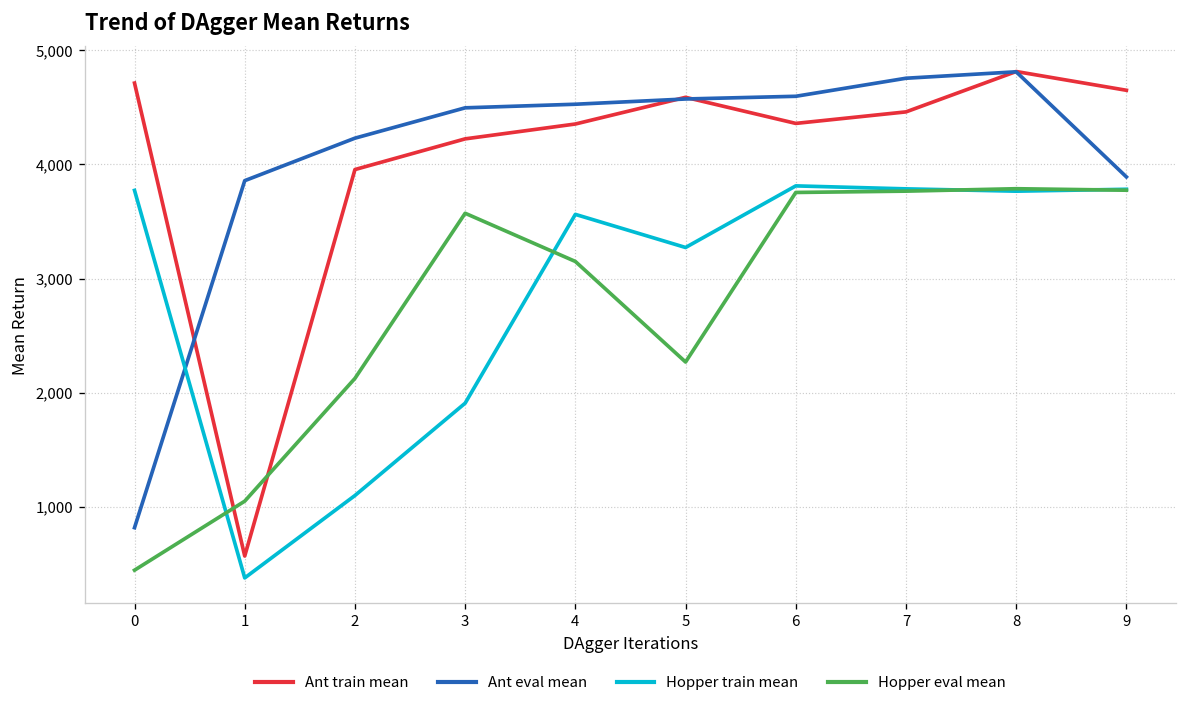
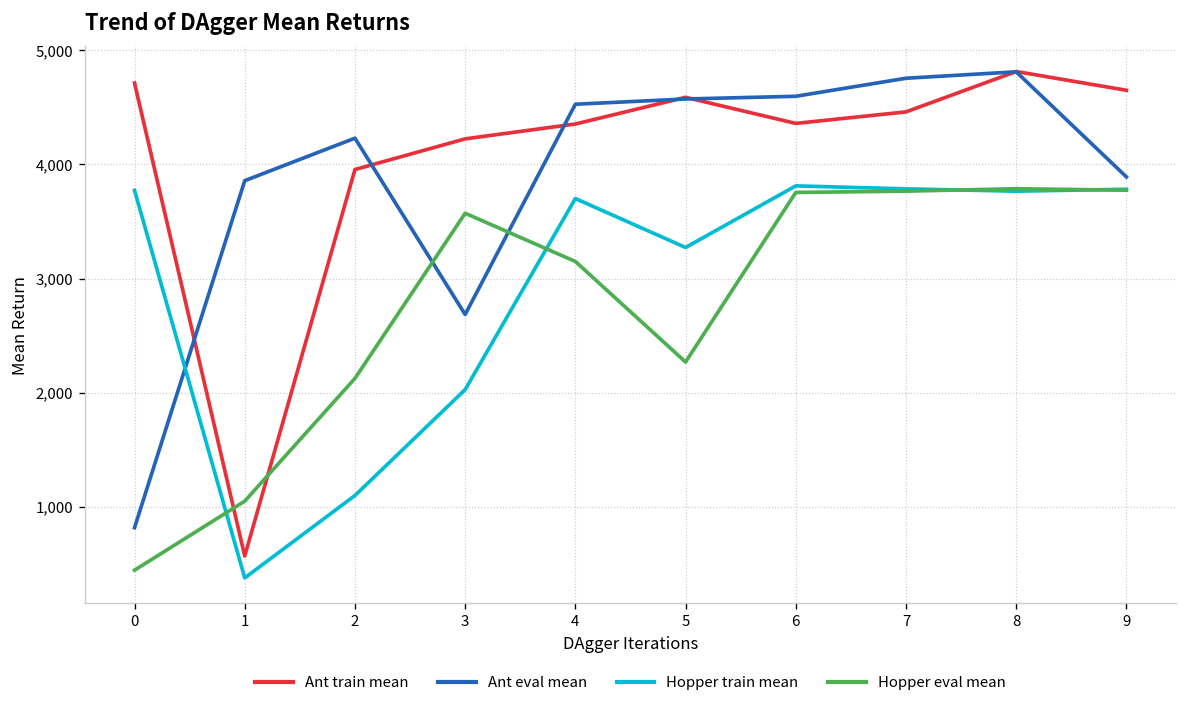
Ant eval mean, 3: 4,500 -> 2,700
Hopper train mean, 3: 1,900 -> 2,000
Hopper train mean, 4: 3,600 -> 3,700
